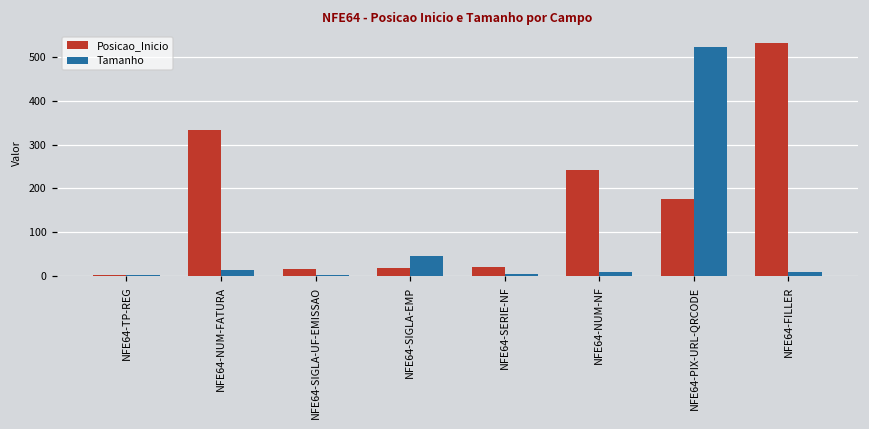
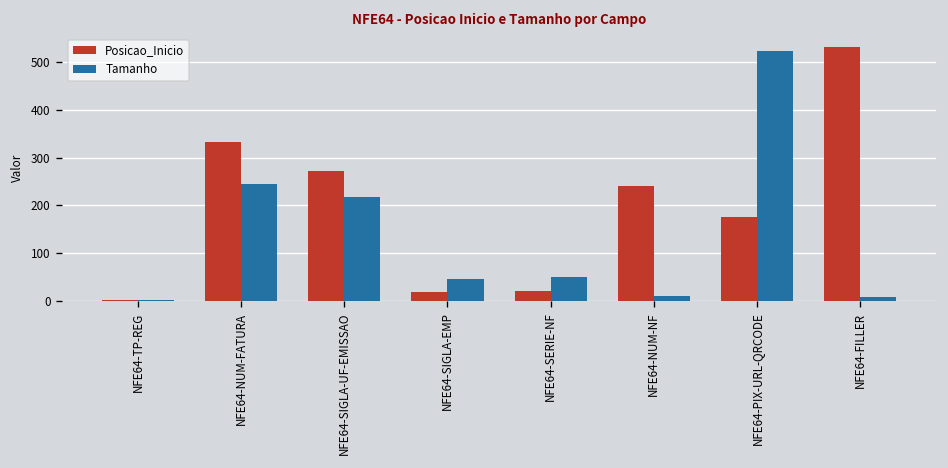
Tamanho, NFE64-NUM-FATURA: 10 -> 250
Posicao_Inicio, NFE64-SIGLA-UF-EMISSAO: 20 -> 270
Tamanho, NFE64-SIGLA-UF-EMISSAO: 0 -> 220
Tamanho, NFE64-SERIE-NF: 0 -> 50
